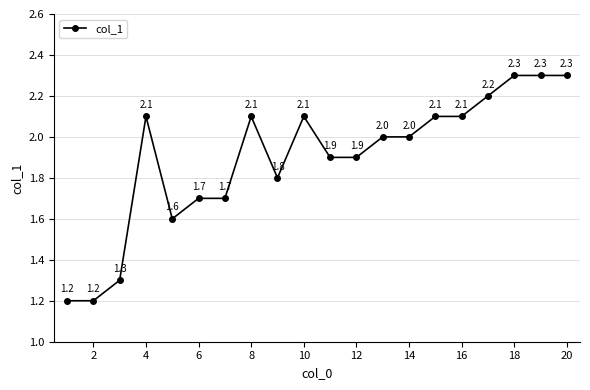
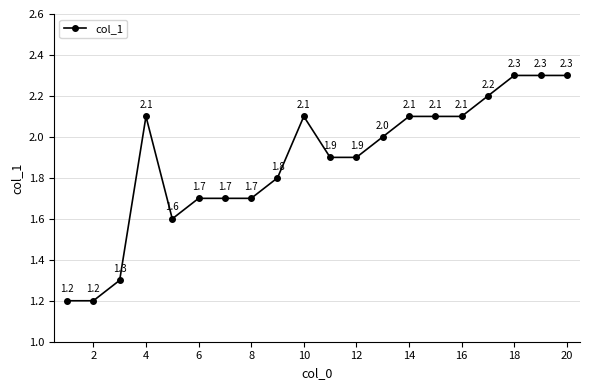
8: 2.1 -> 1.7
14: 2.0 -> 2.1
